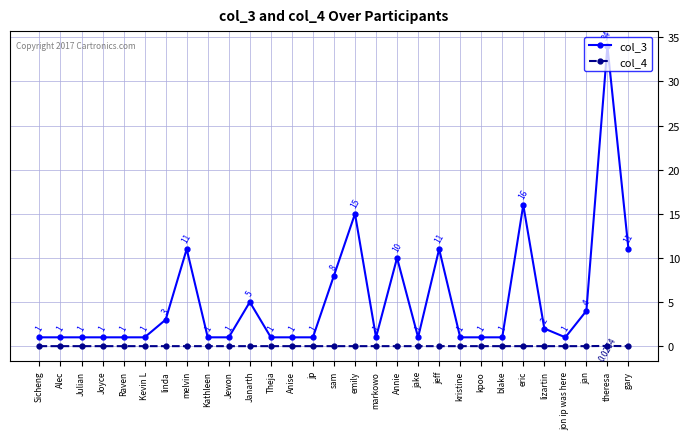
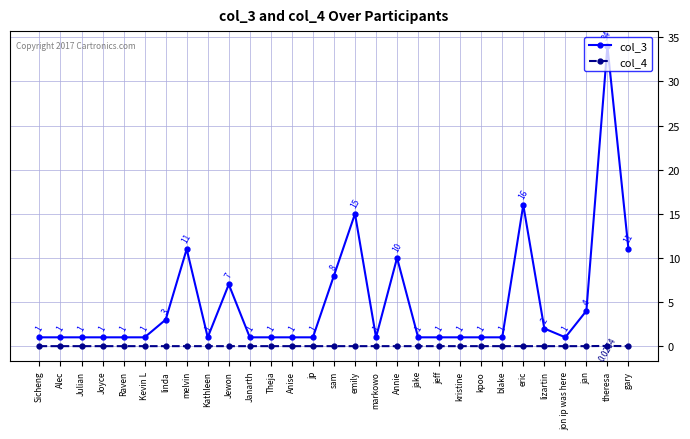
col_3, Jewon: 1 -> 7
col_3, Janarth: 5 -> 1
col_3, jeff: 11 -> 1
